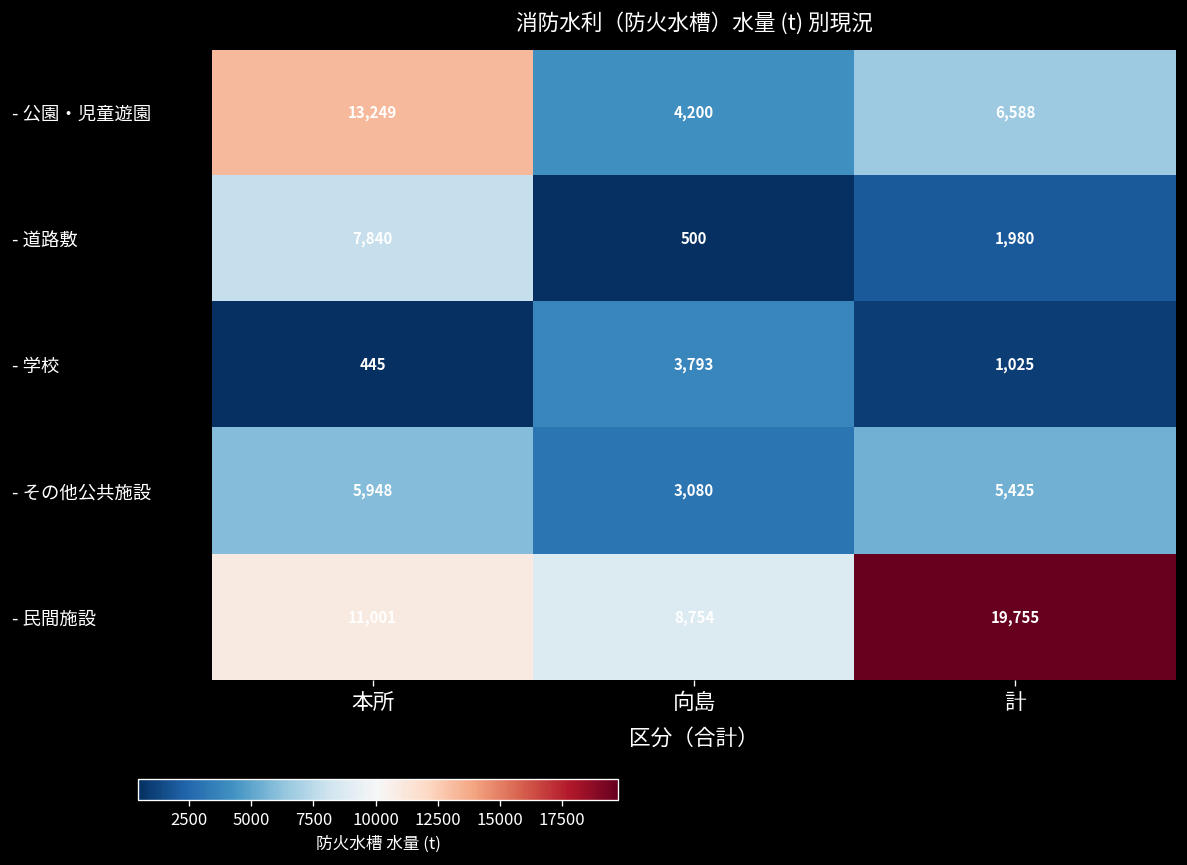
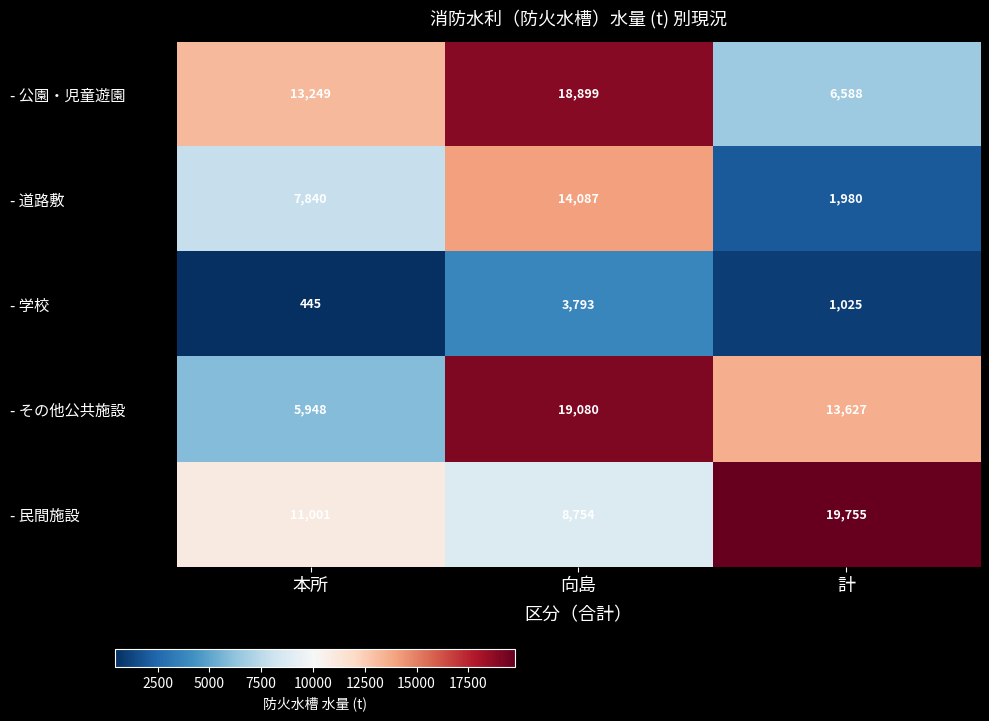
- 公園・児童遊園, 向島: 4,200 -> 18,899
- 道路敷, 向島: 500 -> 14,087
- その他公共施設, 向島: 3,080 -> 19,080
- その他公共施設, 計: 5,425 -> 13,627
